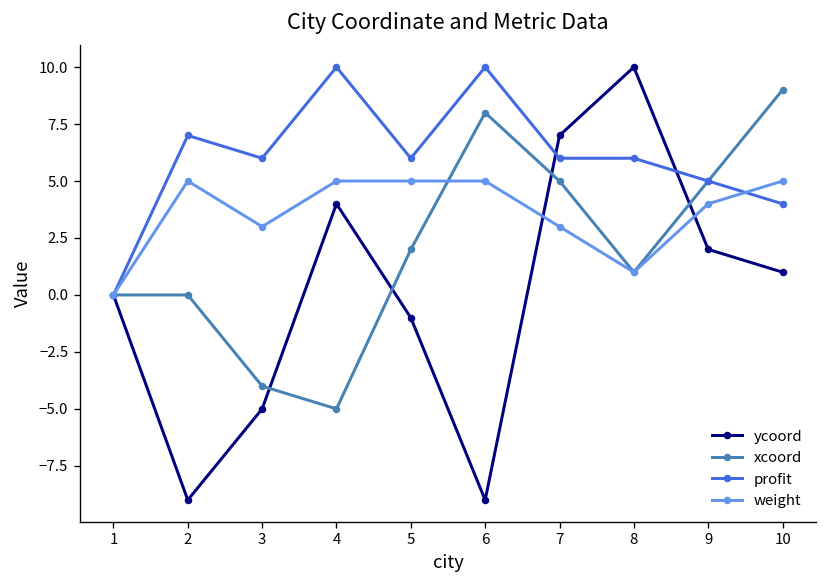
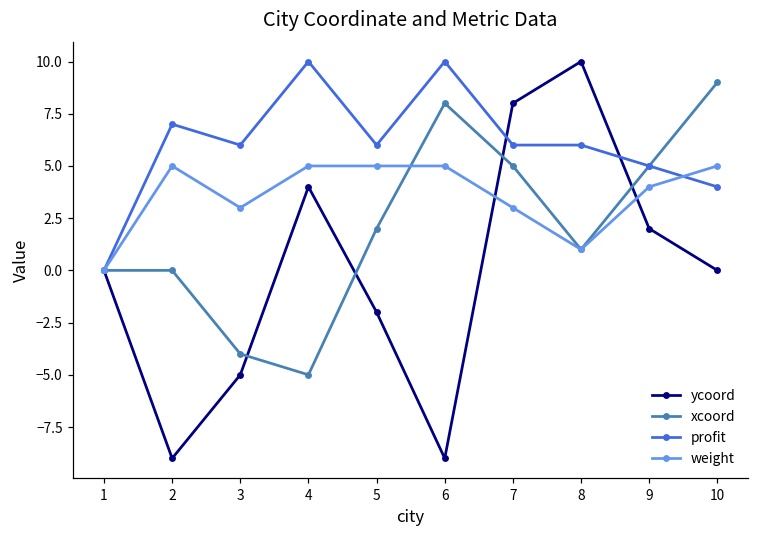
ycoord, 5: -1 -> -2
ycoord, 7: 7 -> 8
ycoord, 10: 1 -> 0
